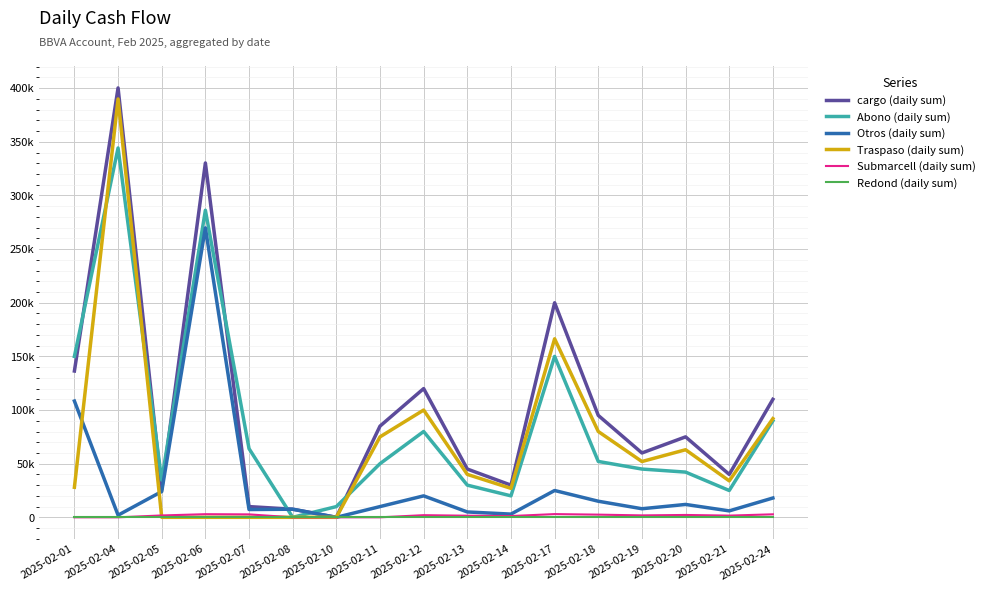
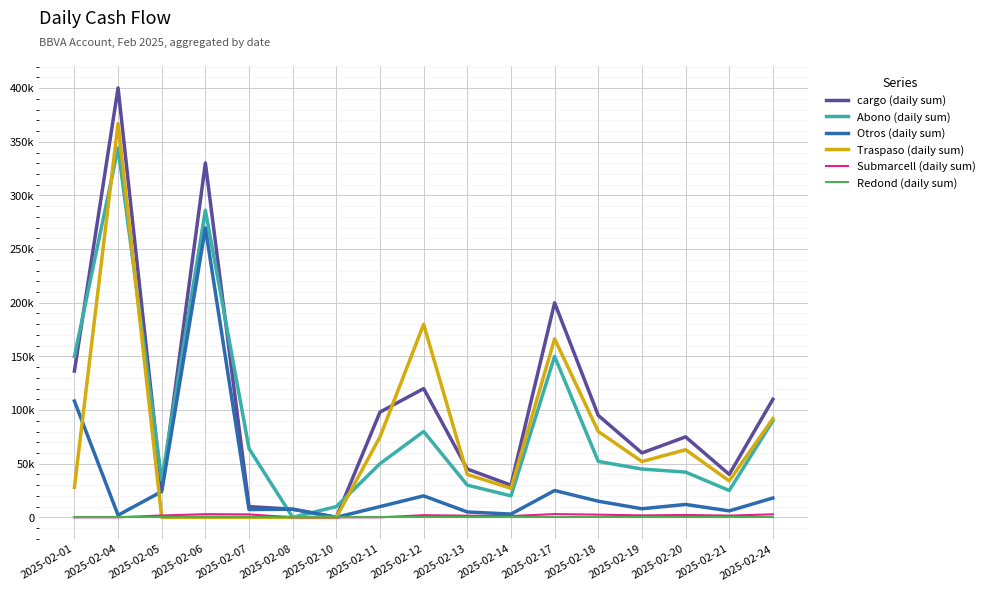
Traspaso (daily sum), 2025-02-04: 390000 -> 367000
cargo (daily sum), 2025-02-11: 85000 -> 98000
Traspaso (daily sum), 2025-02-12: 100000 -> 180000
